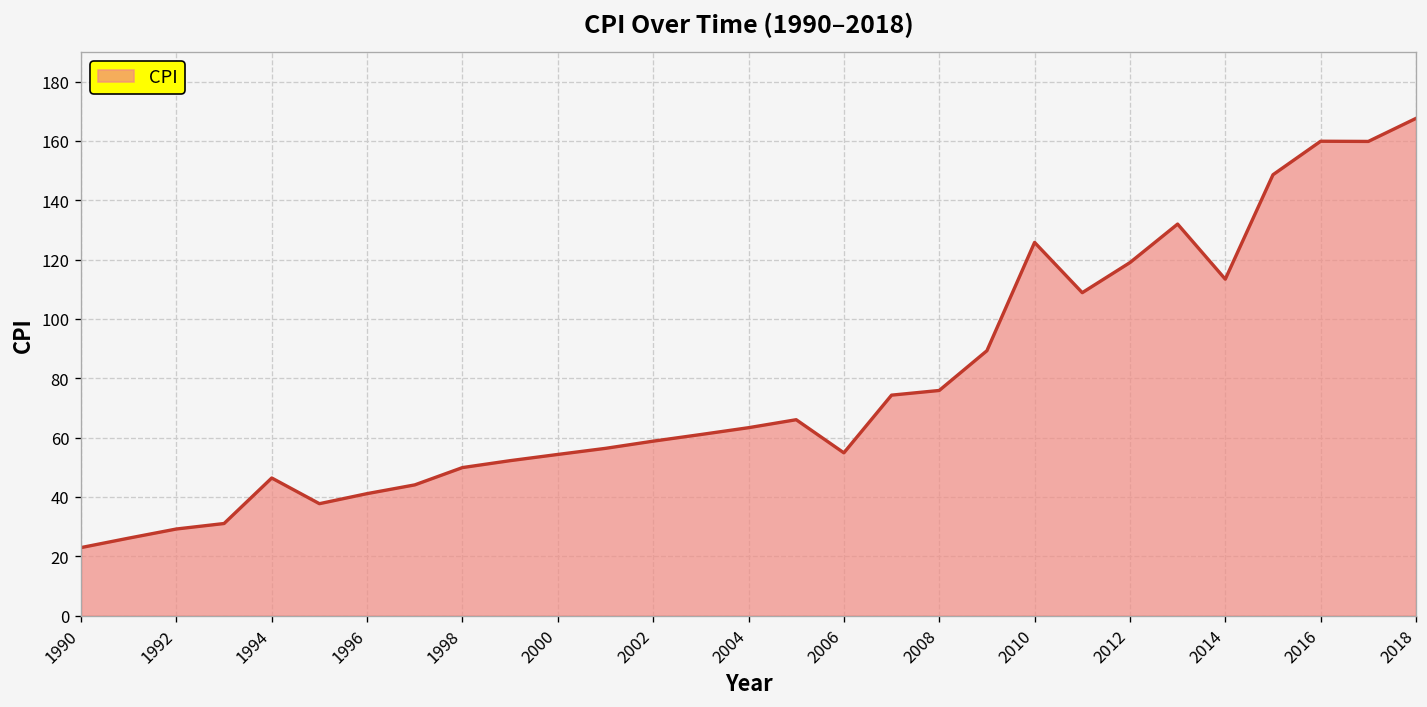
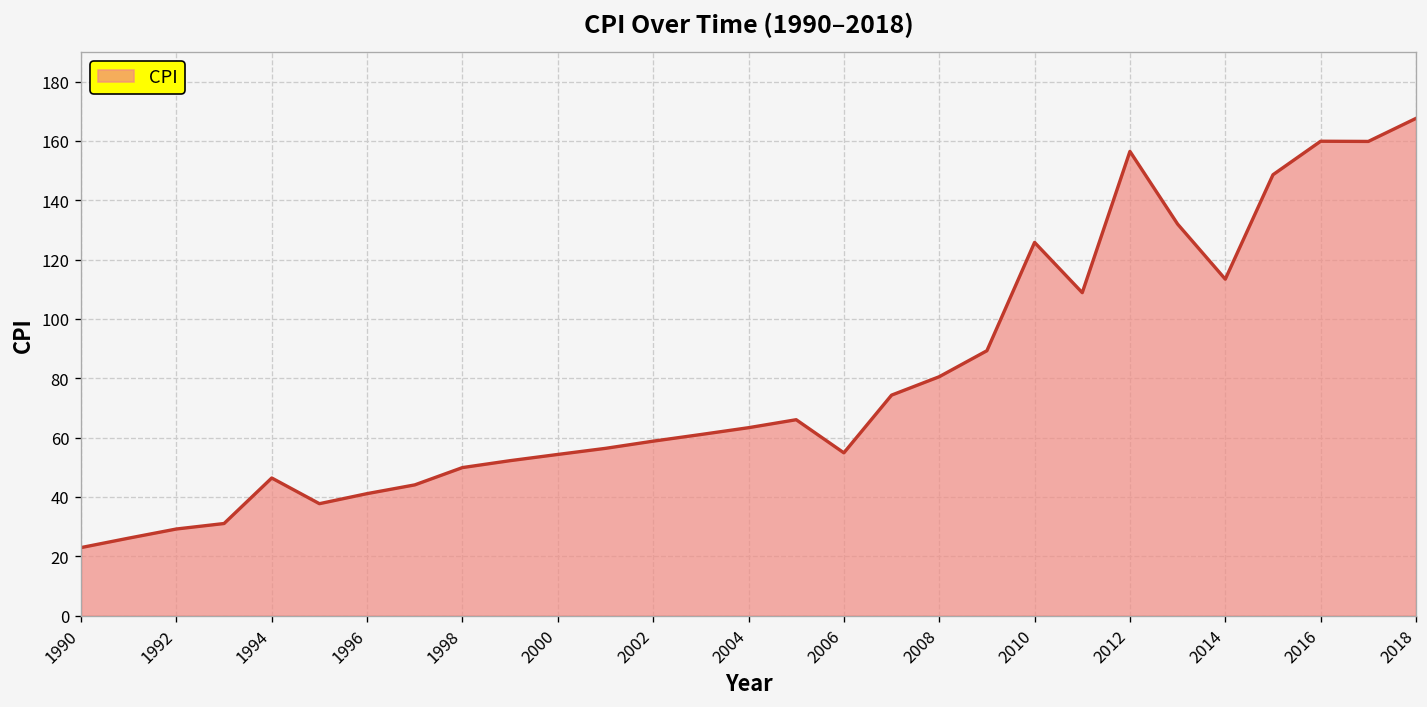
2008: 76 -> 81
2012: 119 -> 156
